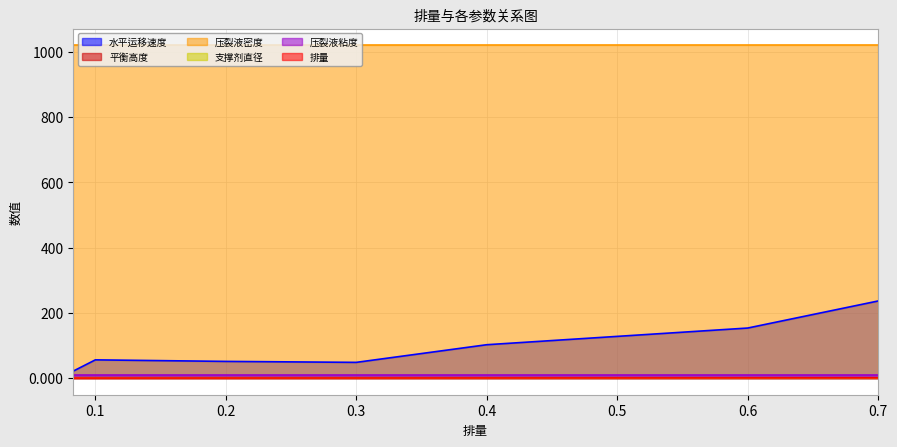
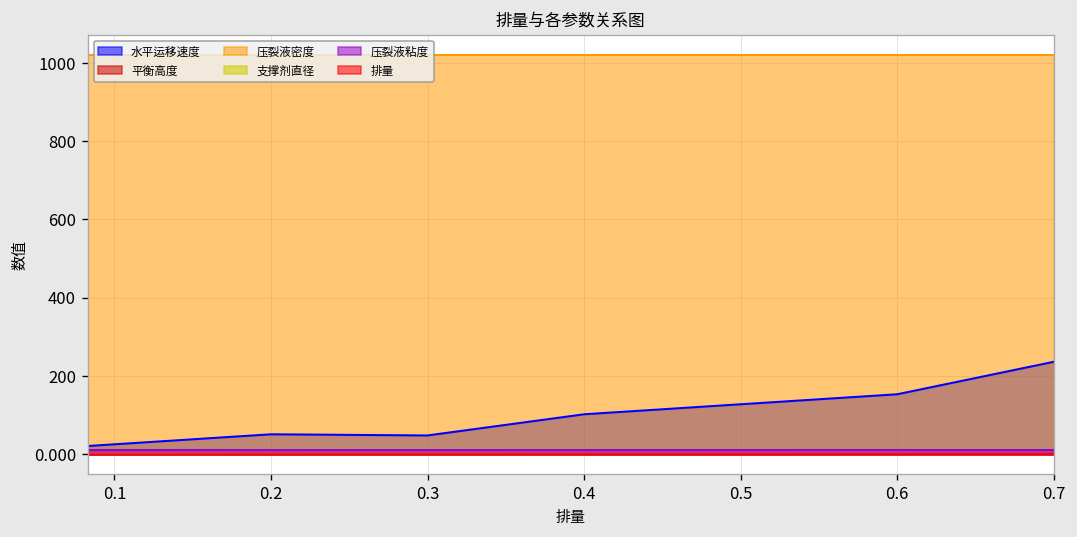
水平运移速度, 0.1: 60 -> 30
